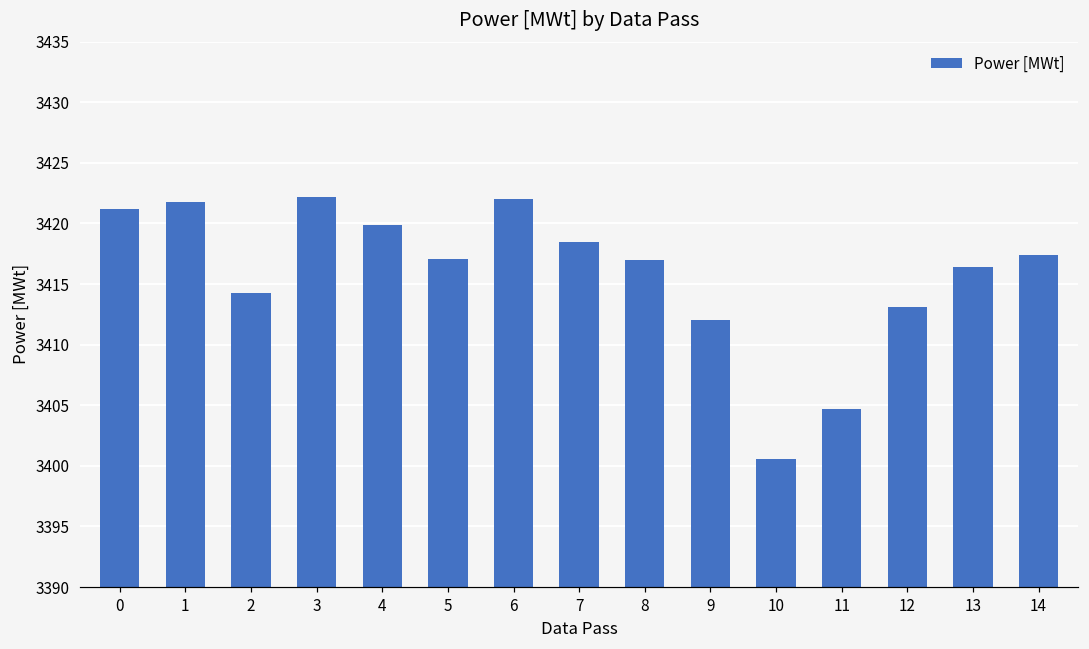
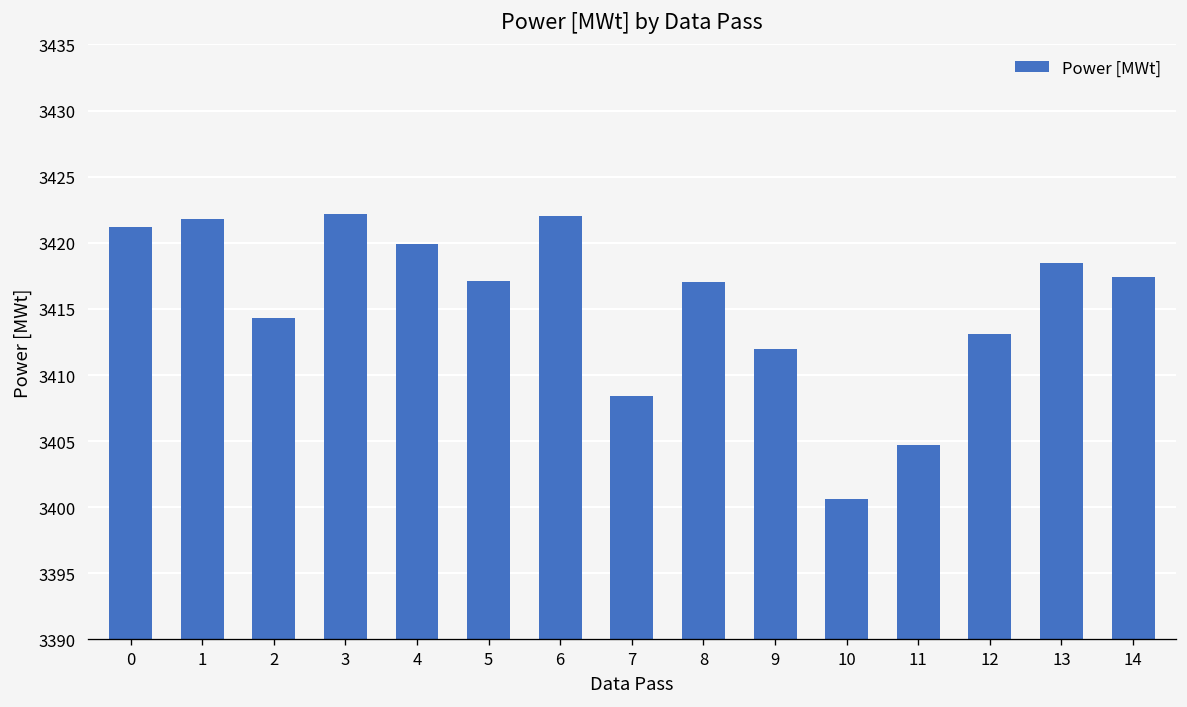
7: 3418.5 -> 3408.4
13: 3416.4 -> 3418.5
